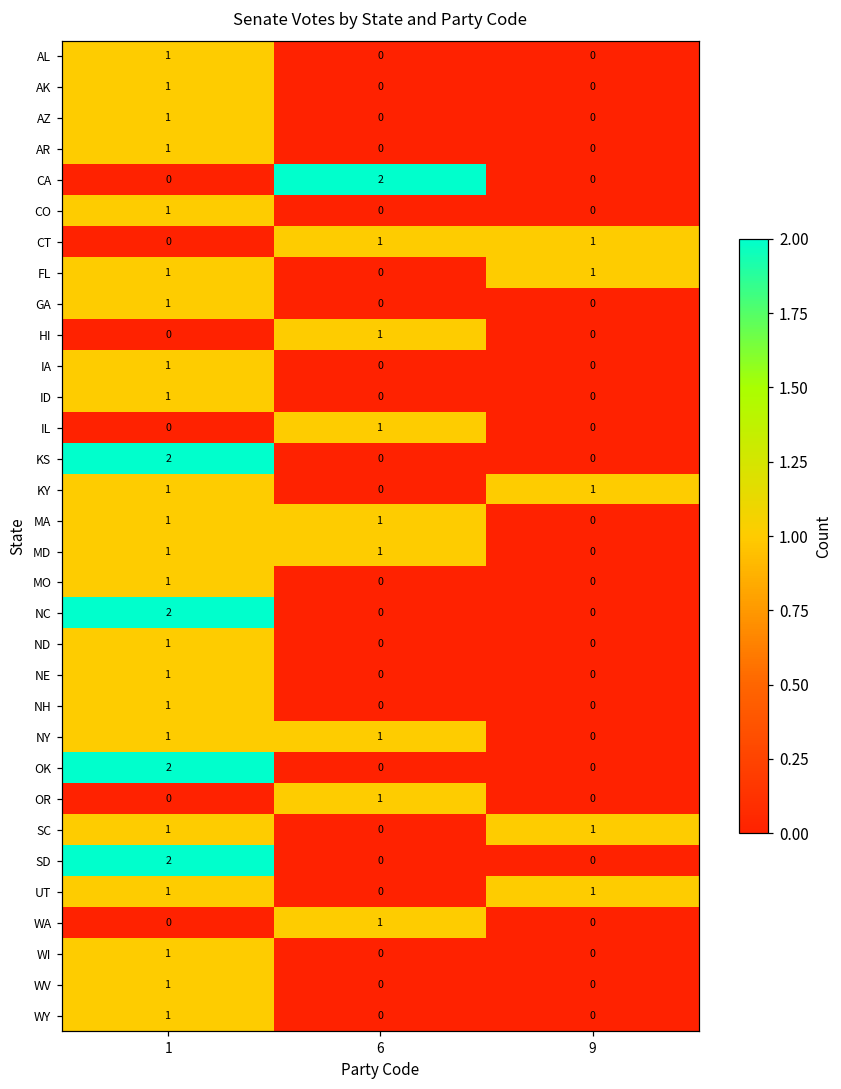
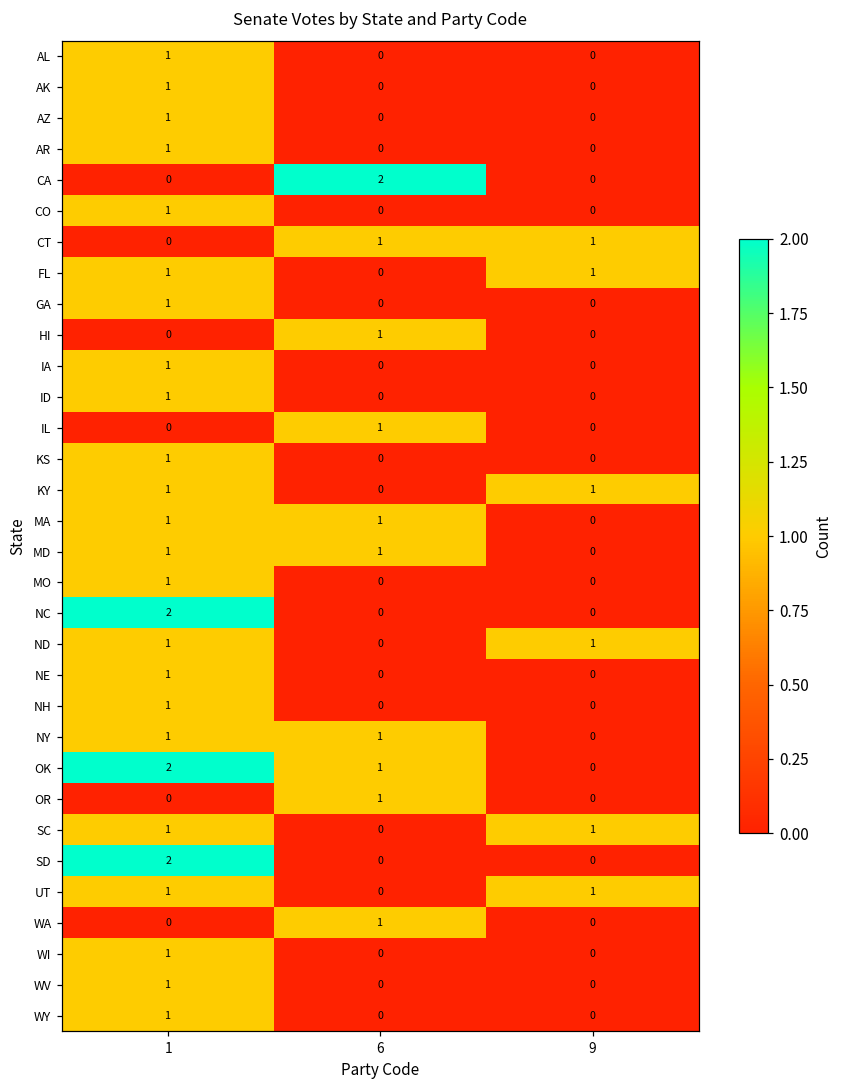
KS, 1: 2 -> 1
ND, 9: 0 -> 1
OK, 6: 0 -> 1
